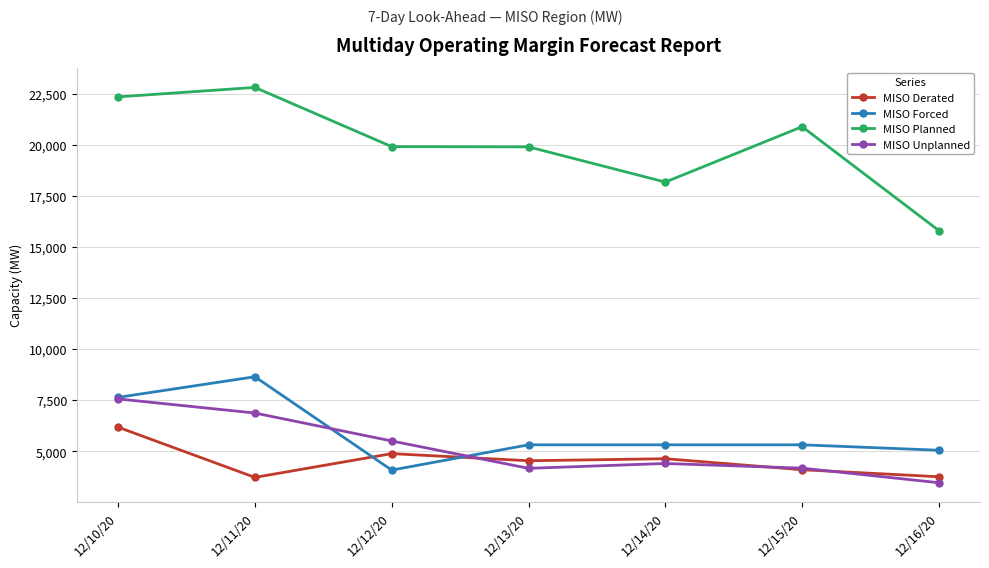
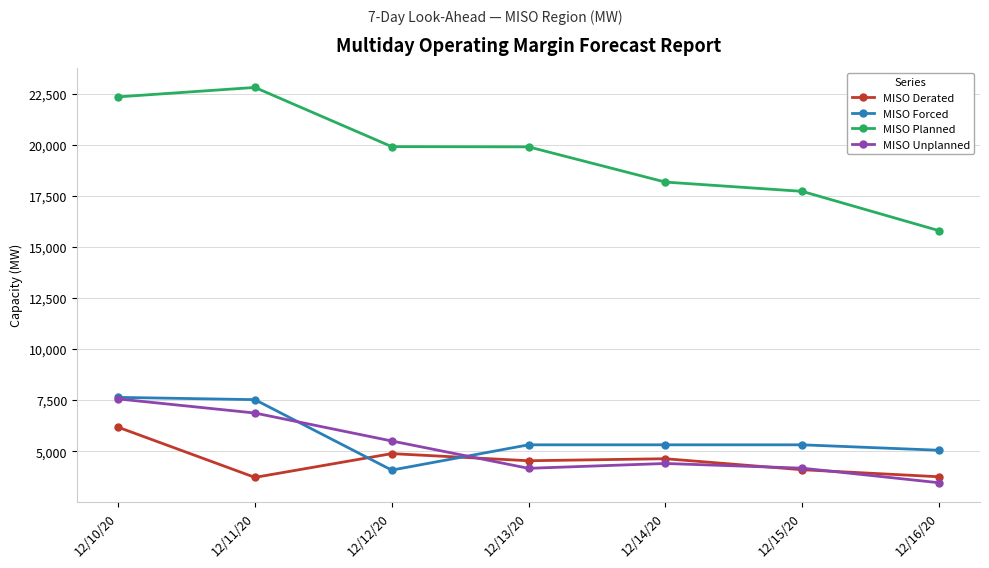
MISO Forced, 12/11/20: 8,700 -> 7,500
MISO Planned, 12/15/20: 20,900 -> 17,700
